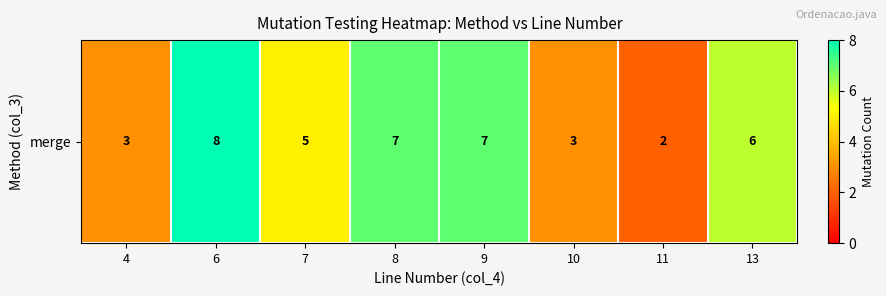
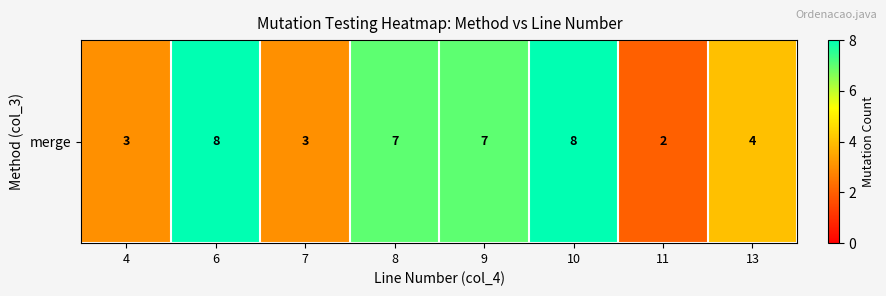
merge, 7: 5 -> 3
merge, 10: 3 -> 8
merge, 13: 6 -> 4
